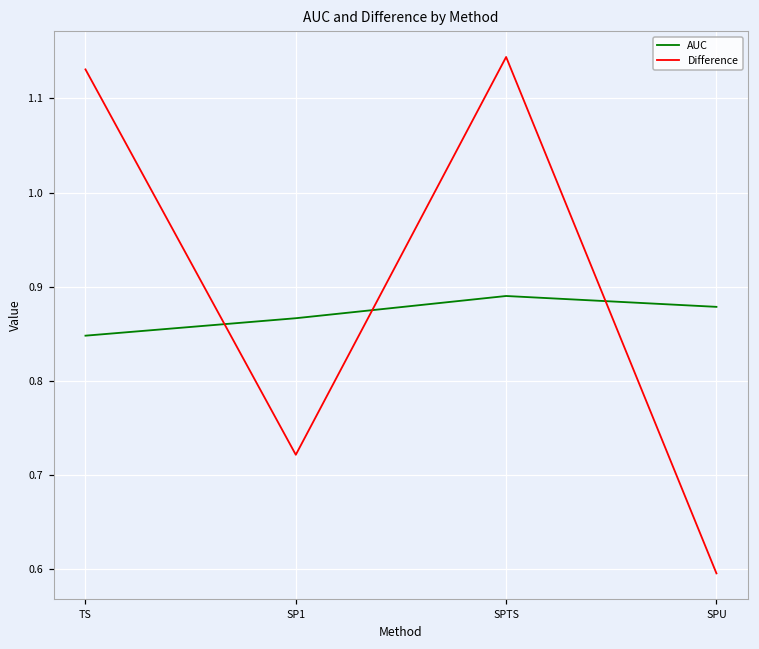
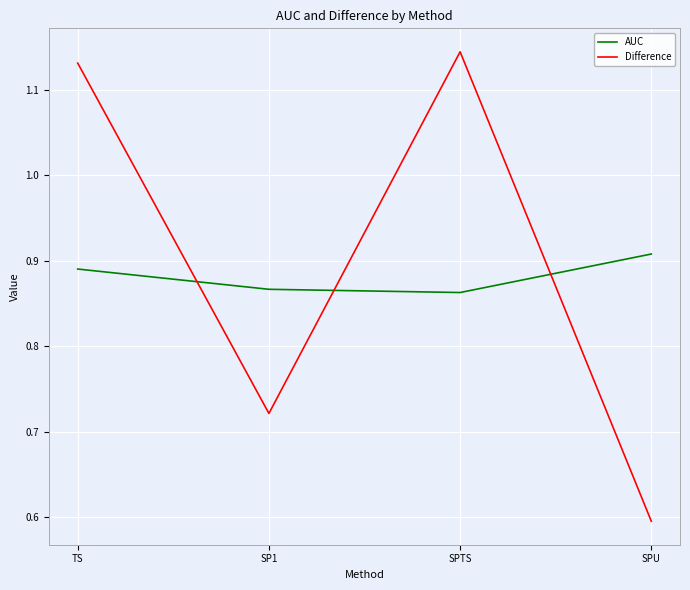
AUC, TS: 0.85 -> 0.89
AUC, SPTS: 0.89 -> 0.86
AUC, SPU: 0.88 -> 0.91
